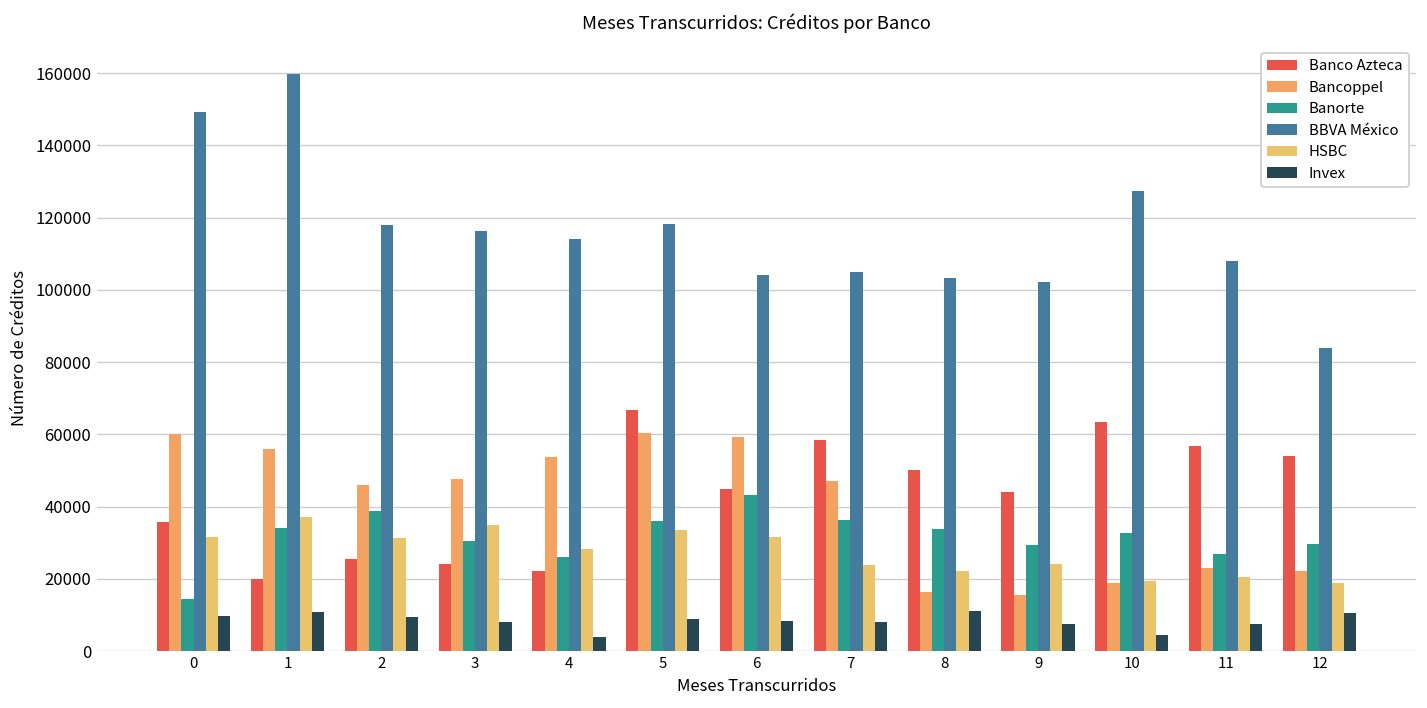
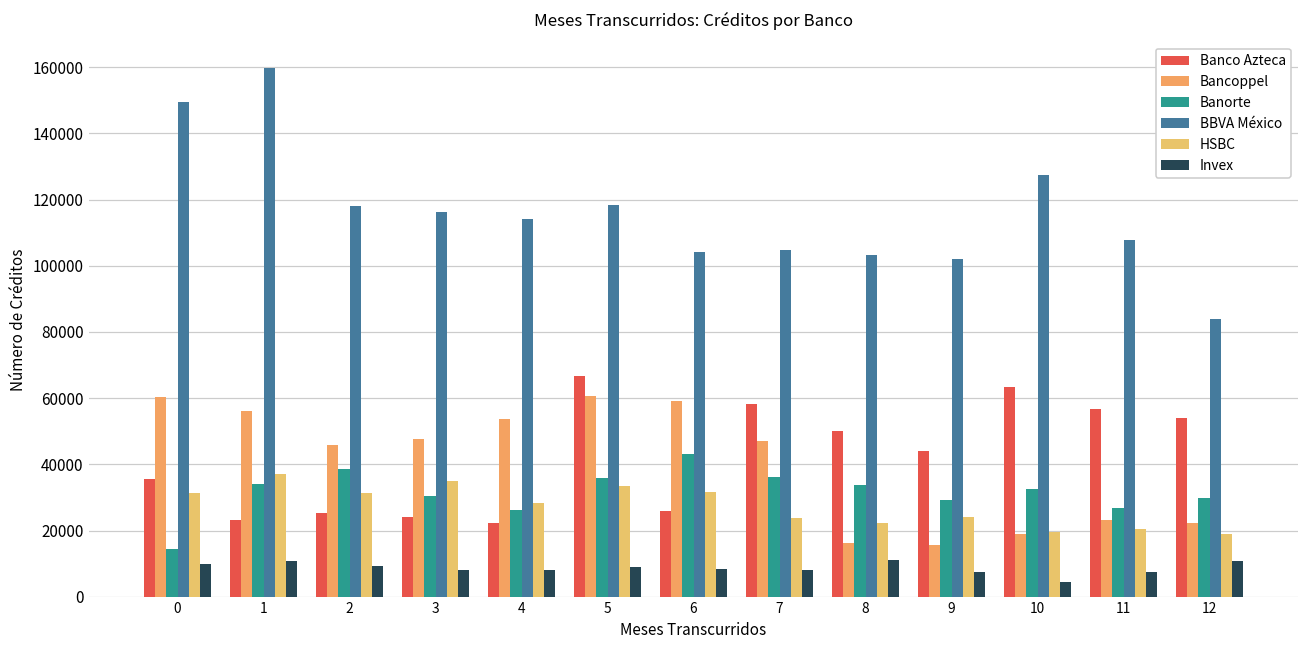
Banco Azteca, 1: 20000 -> 23000
Invex, 4: 4000 -> 8000
Banco Azteca, 6: 45000 -> 26000
